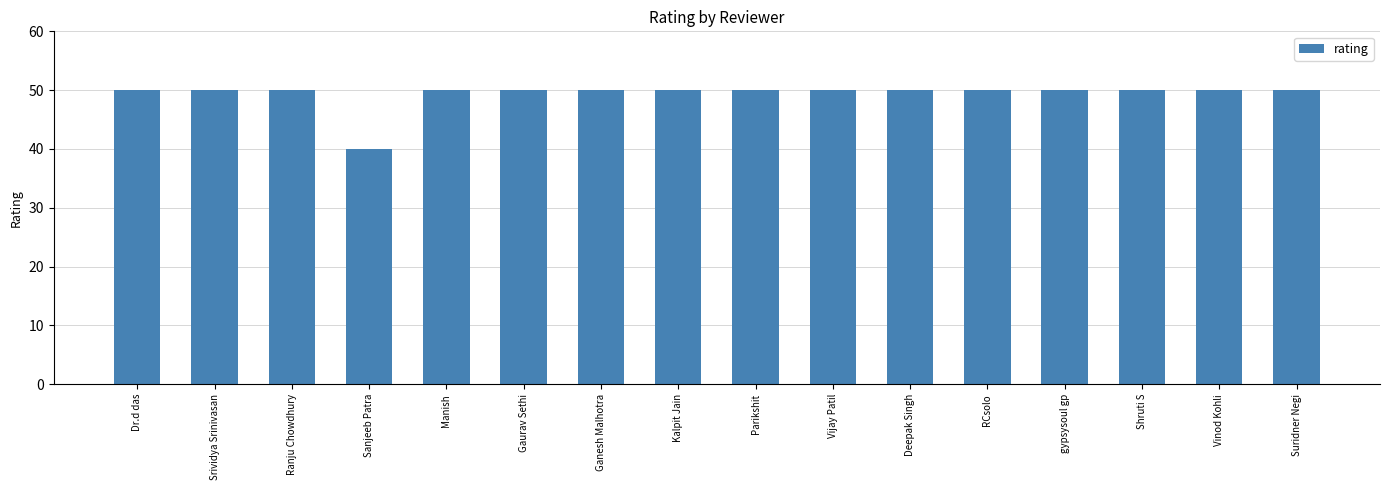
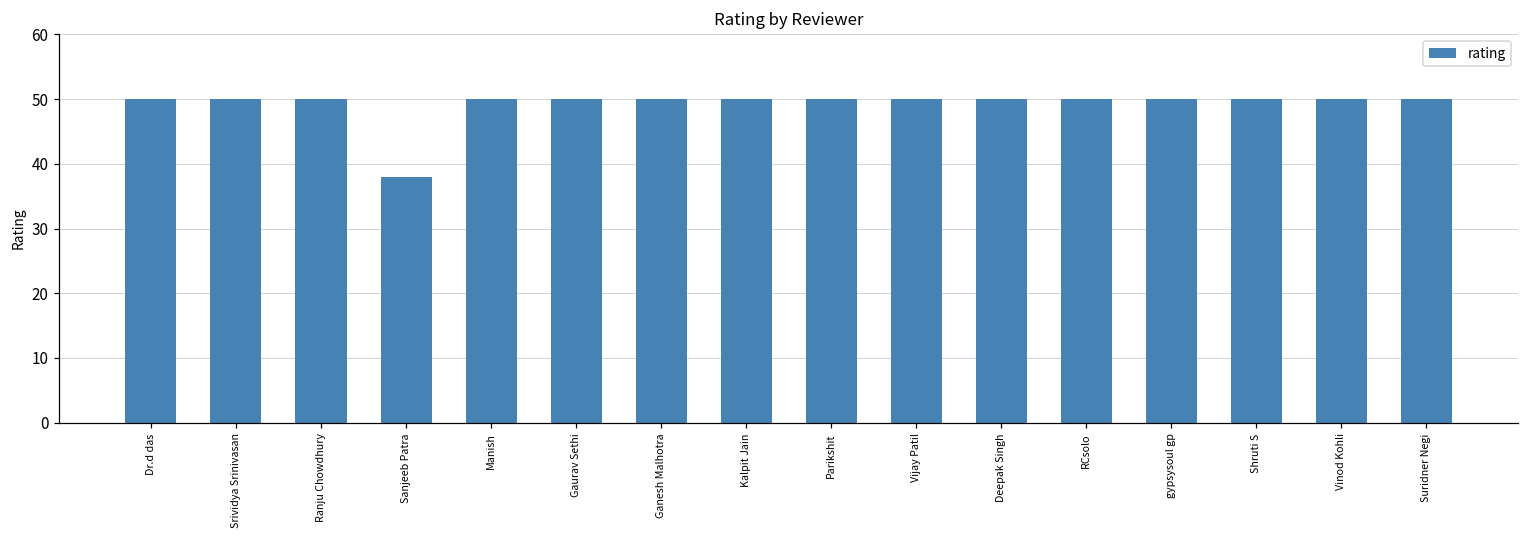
Sanjeeb Patra: 40 -> 38
